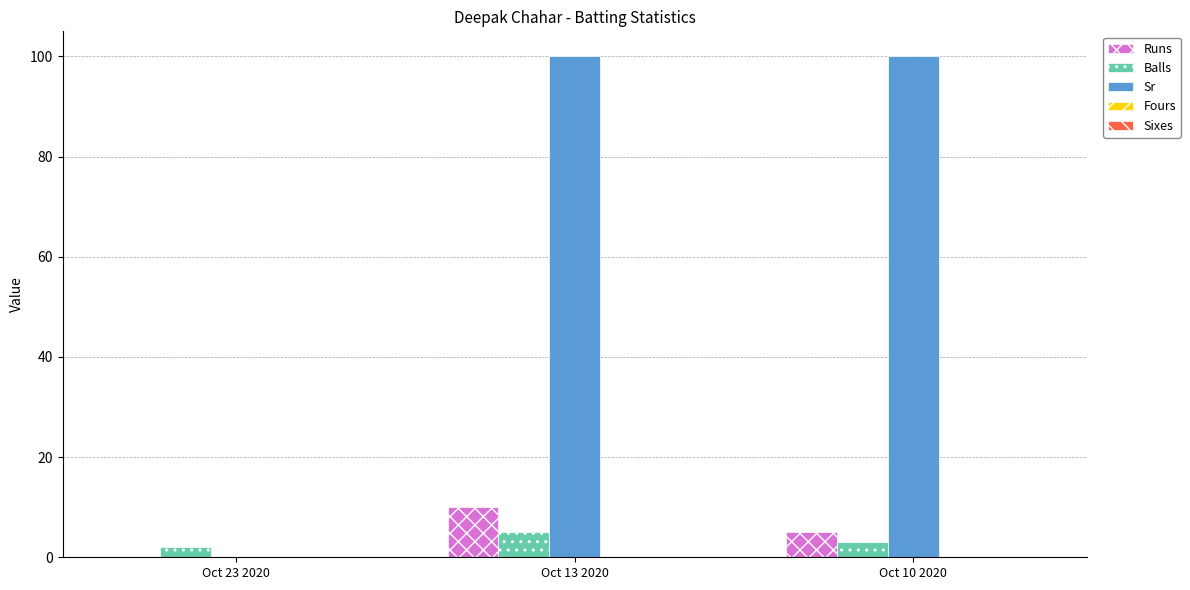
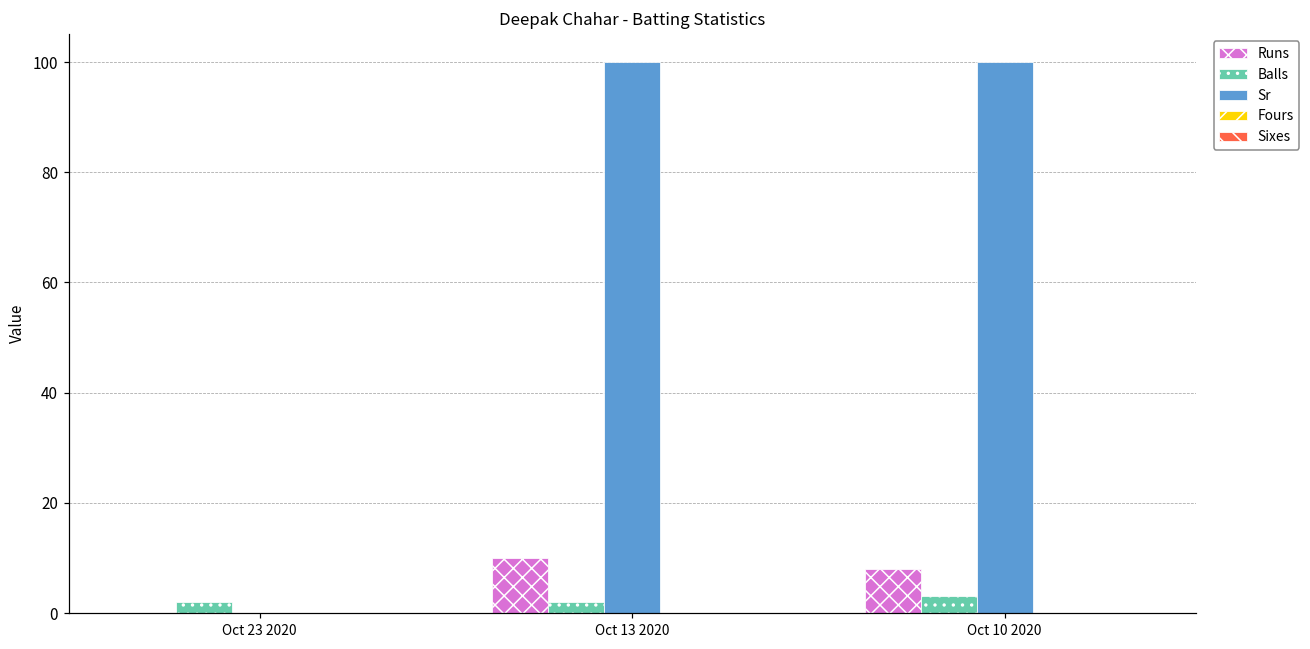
Balls, Oct 13 2020: 5 -> 2
Runs, Oct 10 2020: 5 -> 8
